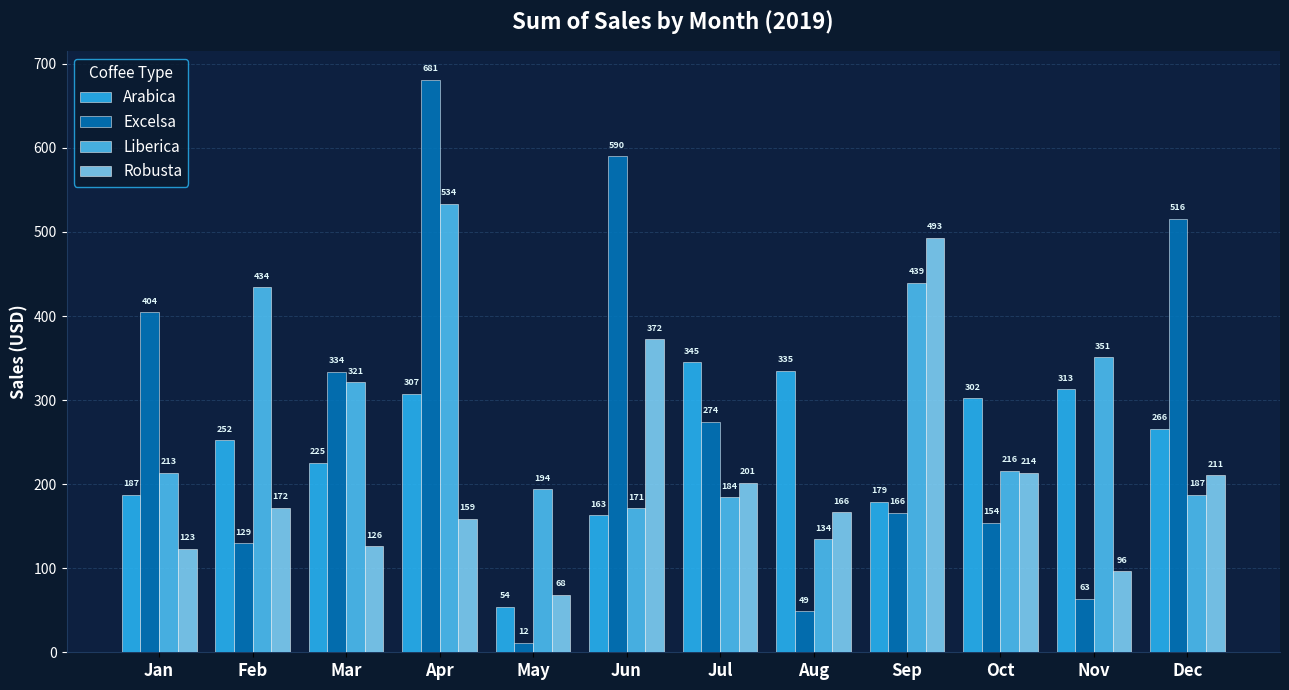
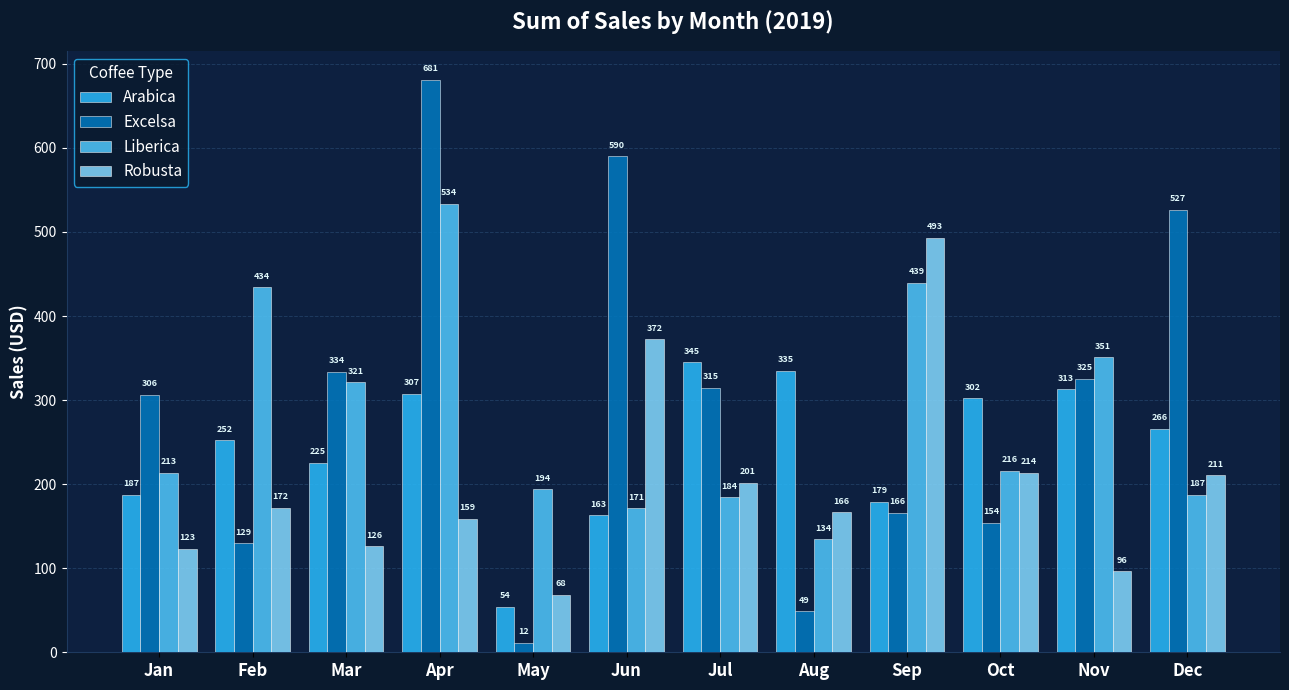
Excelsa, Jan: 404 -> 306
Excelsa, Jul: 274 -> 315
Excelsa, Nov: 63 -> 325
Excelsa, Dec: 516 -> 527
